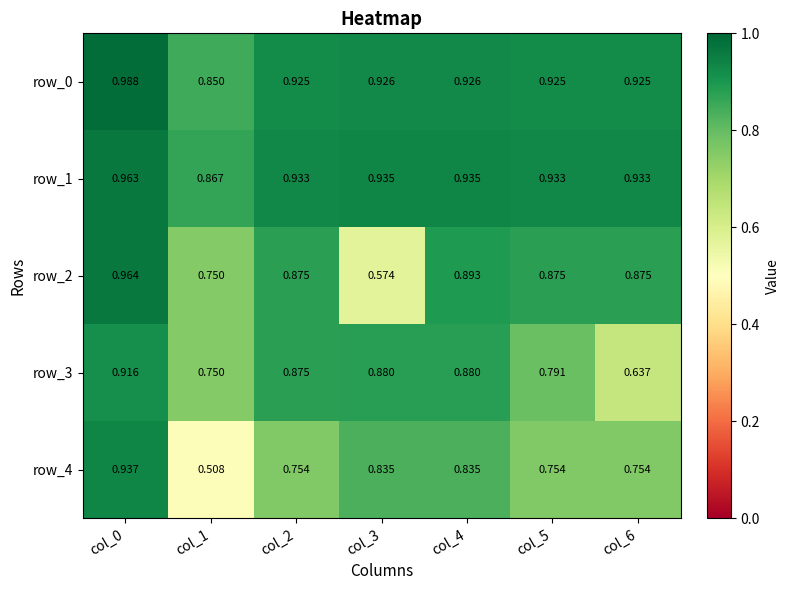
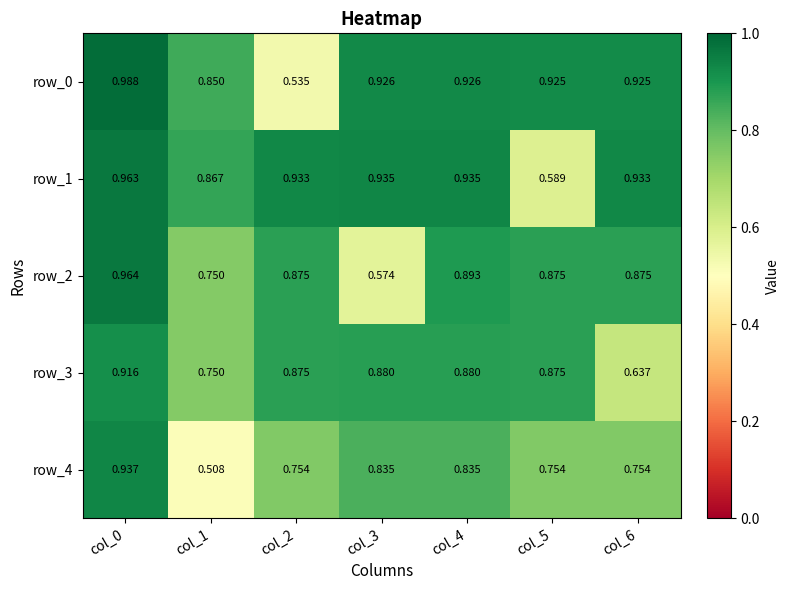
row_0, col_2: 0.925 -> 0.535
row_1, col_5: 0.933 -> 0.589
row_3, col_5: 0.791 -> 0.875
